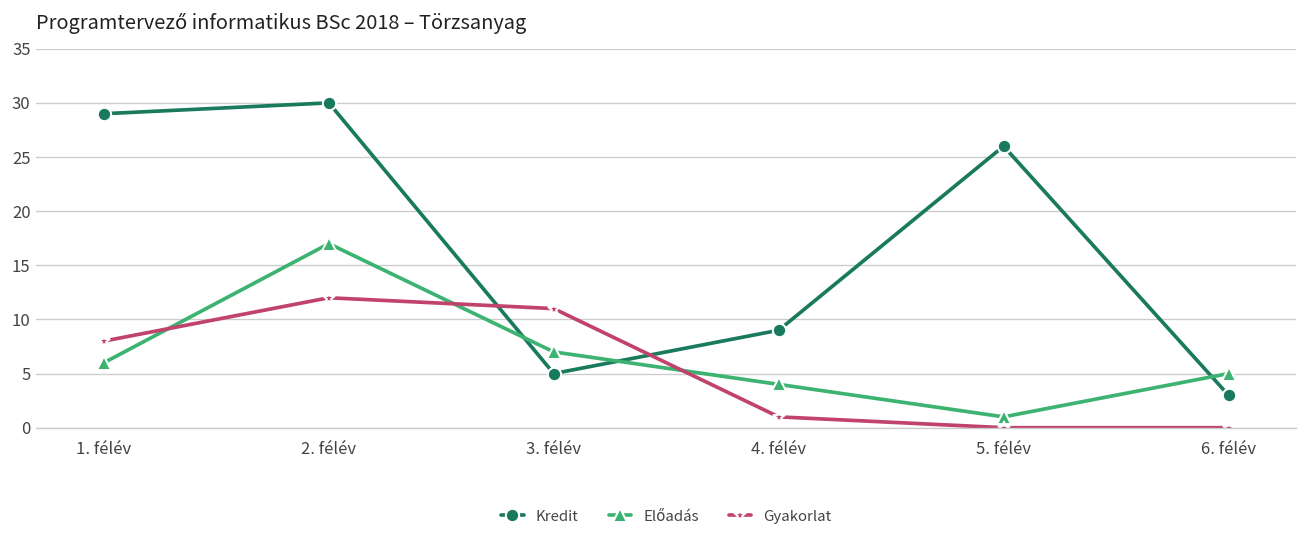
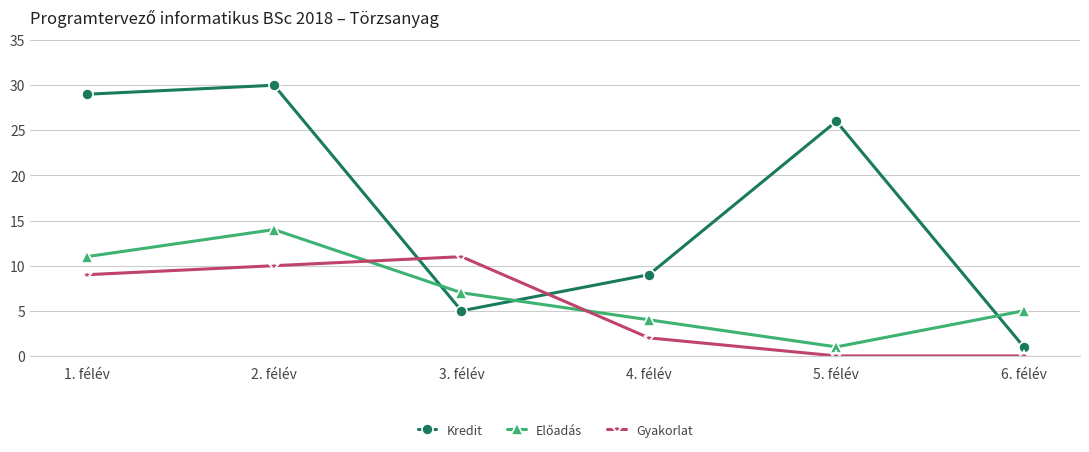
Előadás, 1. félév: 6 -> 11
Gyakorlat, 1. félév: 8 -> 9
Előadás, 2. félév: 17 -> 14
Gyakorlat, 2. félév: 12 -> 10
Gyakorlat, 4. félév: 1 -> 2
Kredit, 6. félév: 3 -> 1
